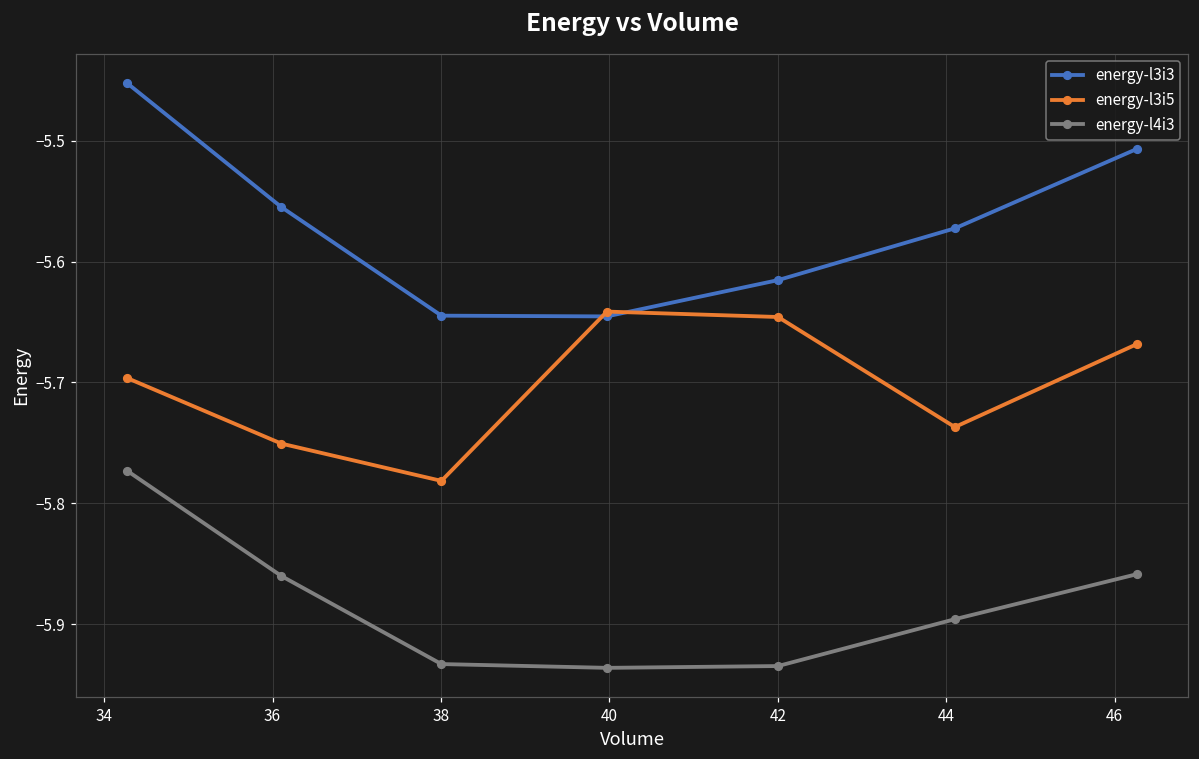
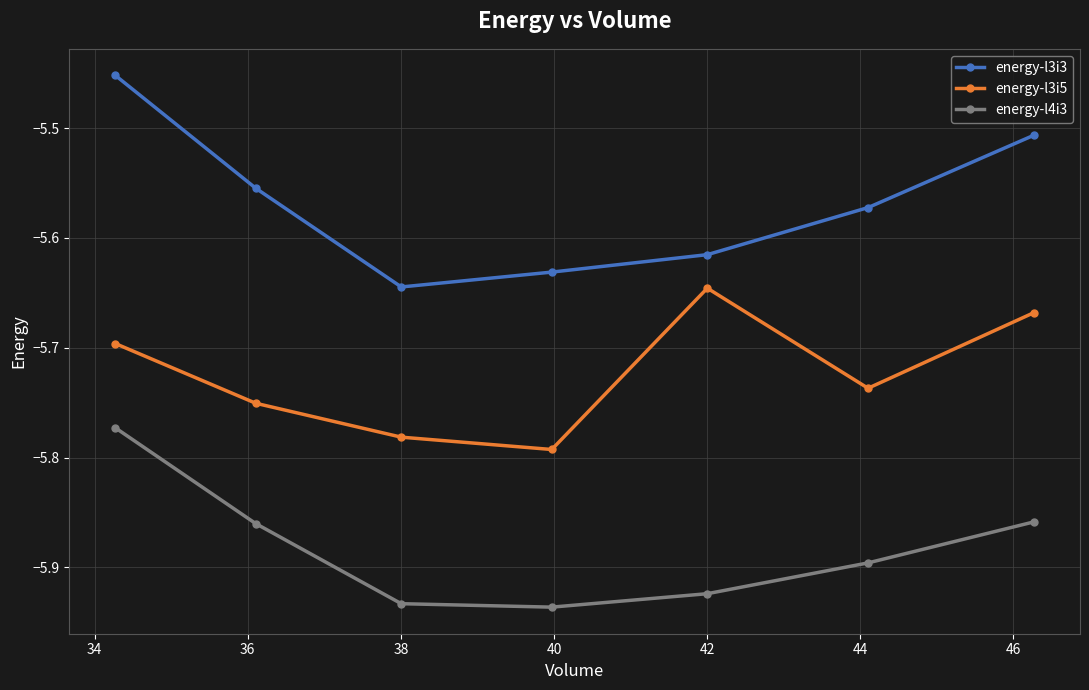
energy-l3i3, 40: -5.645 -> -5.631
energy-l3i5, 40: -5.641 -> -5.793
energy-l4i3, 42: -5.935 -> -5.924
